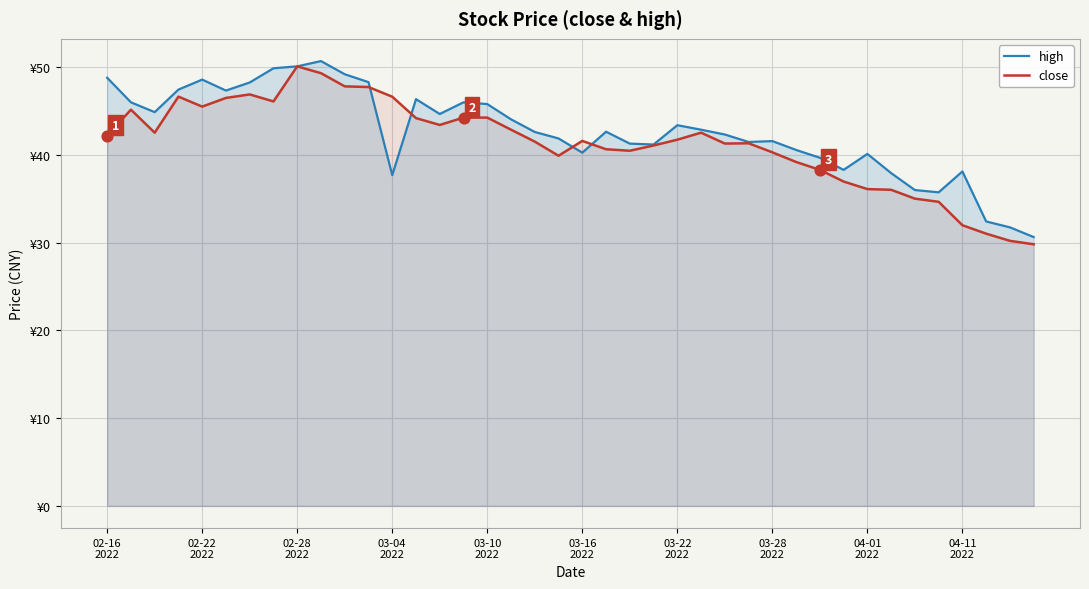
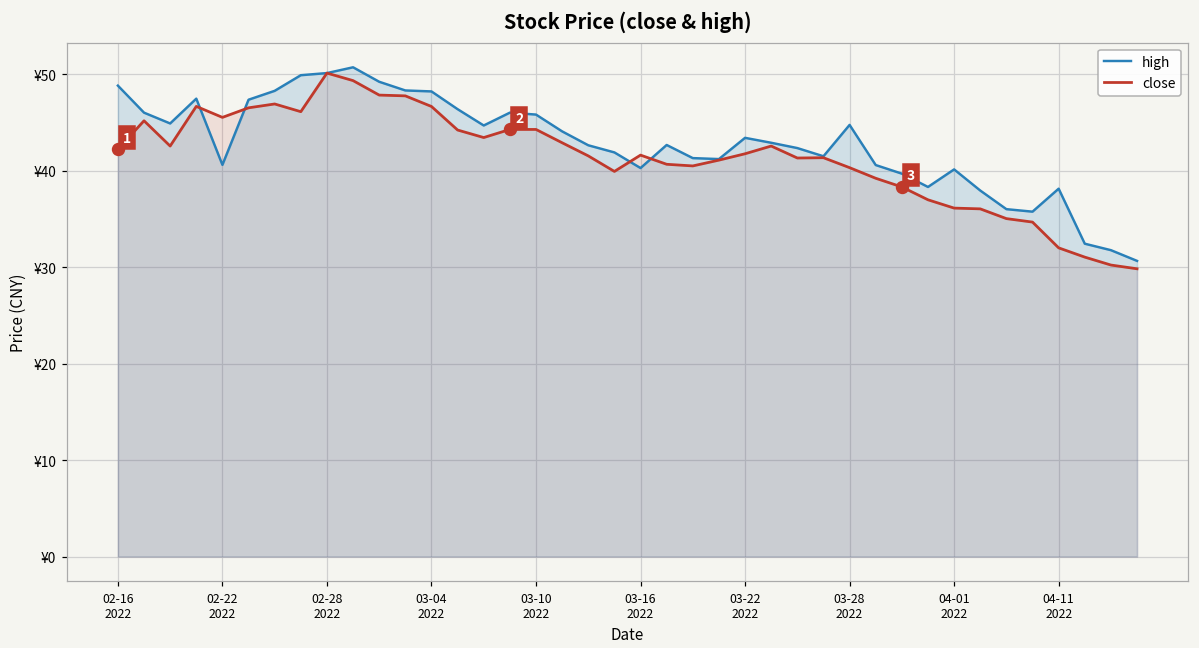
high, 02-22 2022: ¥49 -> ¥41
high, 03-04 2022: ¥38 -> ¥48
high, 03-28 2022: ¥42 -> ¥45
